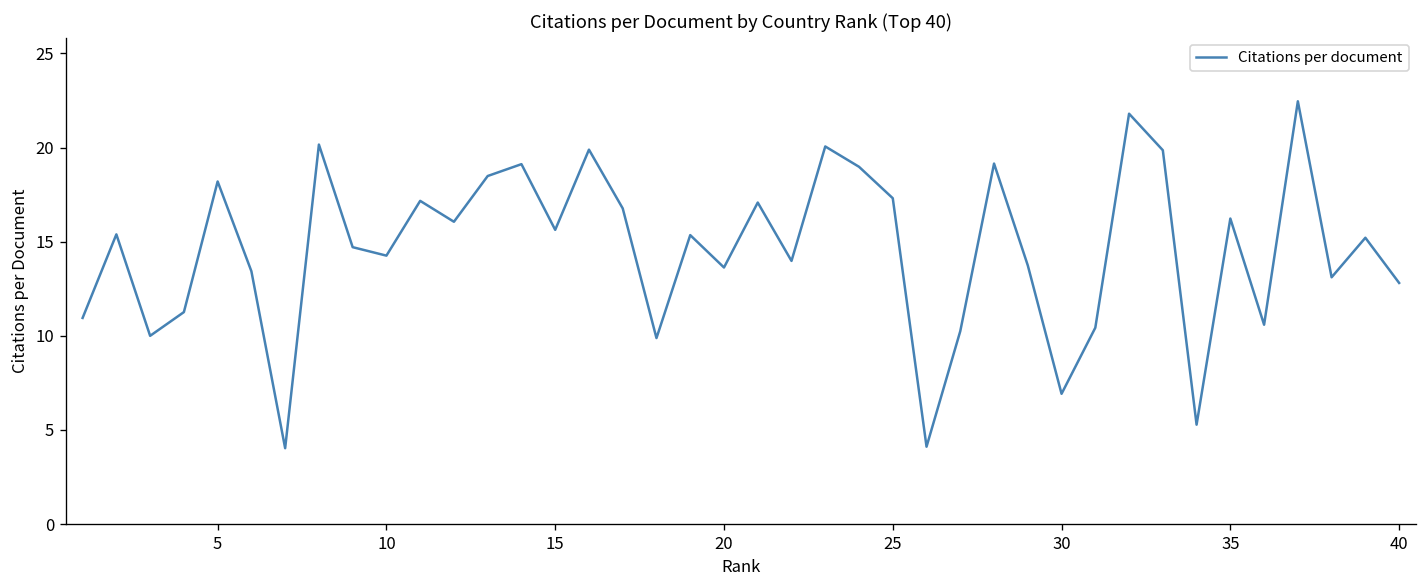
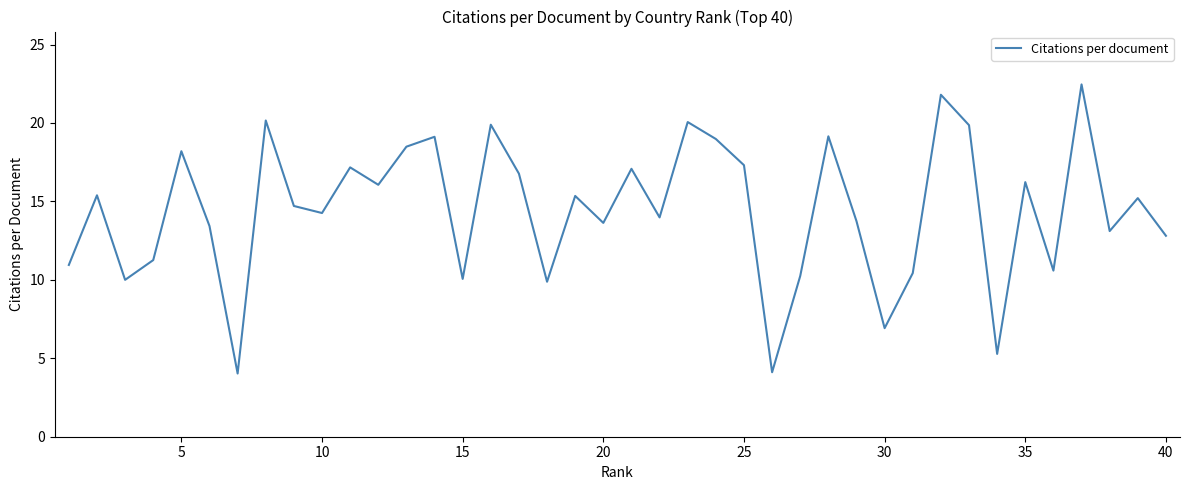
15: 15.6 -> 10.1
